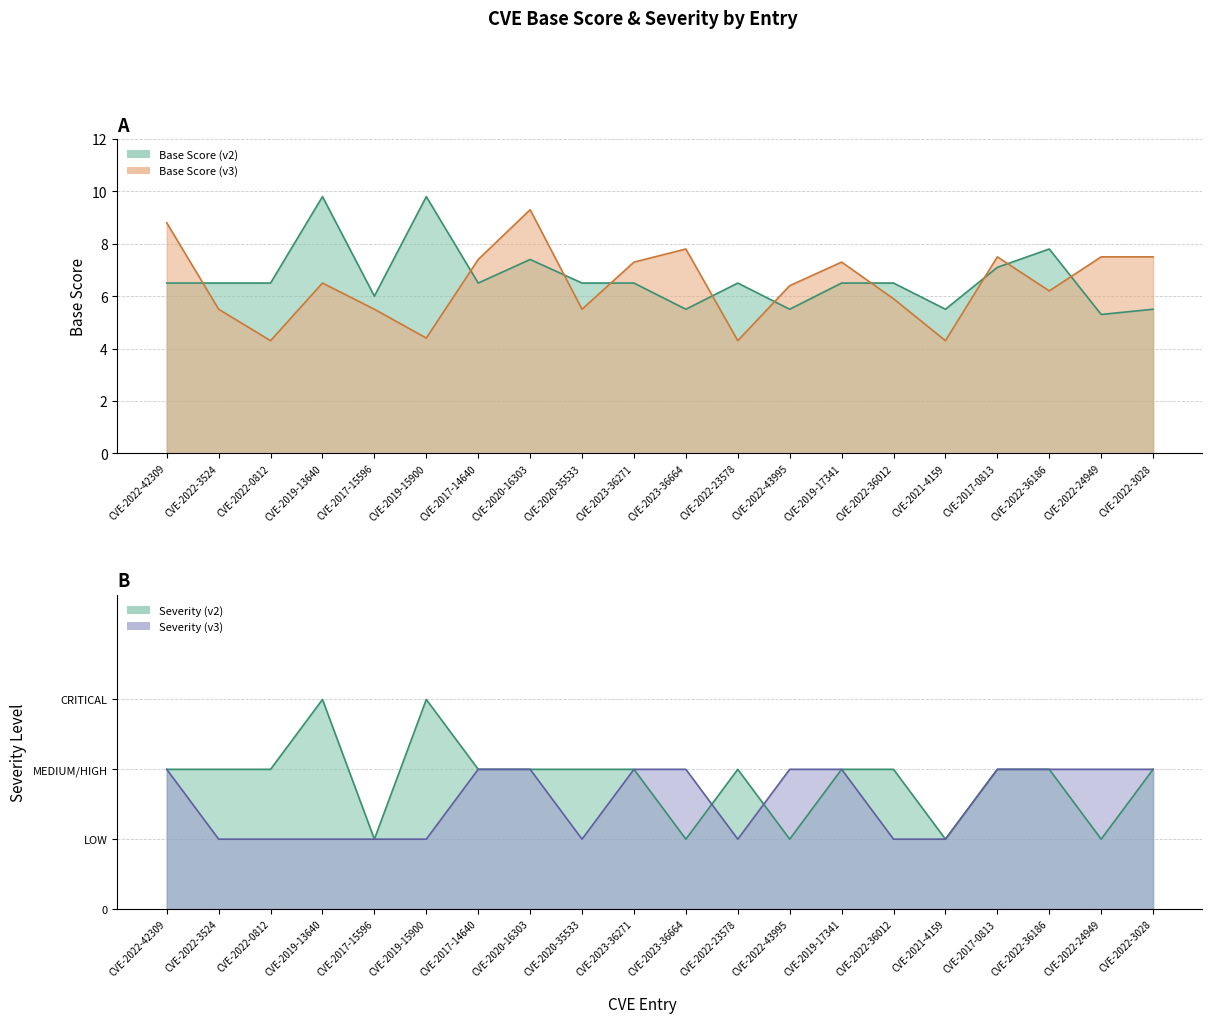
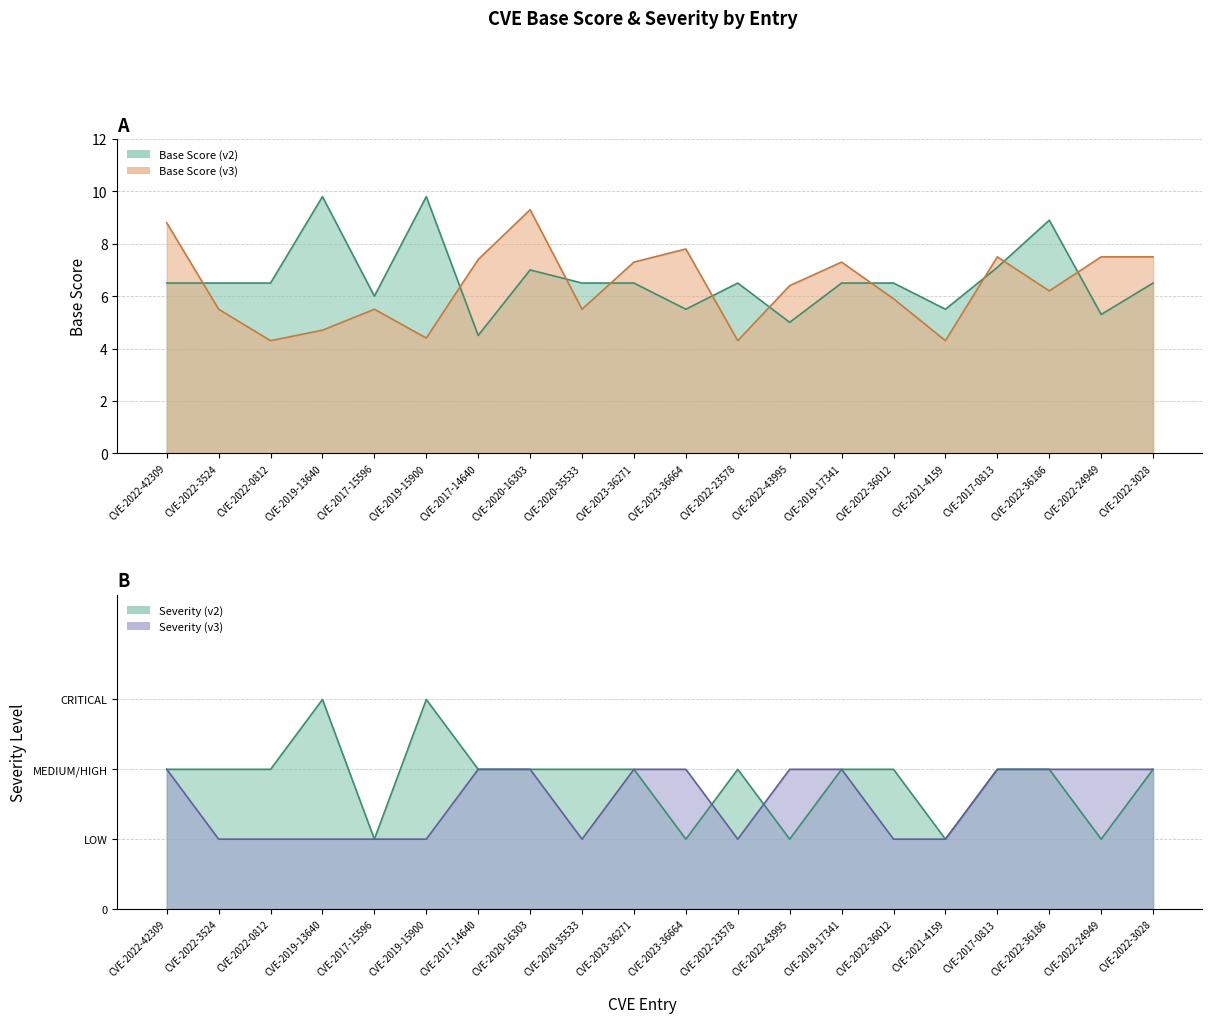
A, Base Score (v3), CVE-2019-13640: 6.5 -> 4.7
A, Base Score (v2), CVE-2017-14640: 6.5 -> 4.5
A, Base Score (v2), CVE-2020-16303: 7.4 -> 7.0
A, Base Score (v2), CVE-2022-43995: 5.5 -> 5.0
A, Base Score (v2), CVE-2022-36186: 7.8 -> 8.9
A, Base Score (v2), CVE-2022-3028: 5.5 -> 6.5
